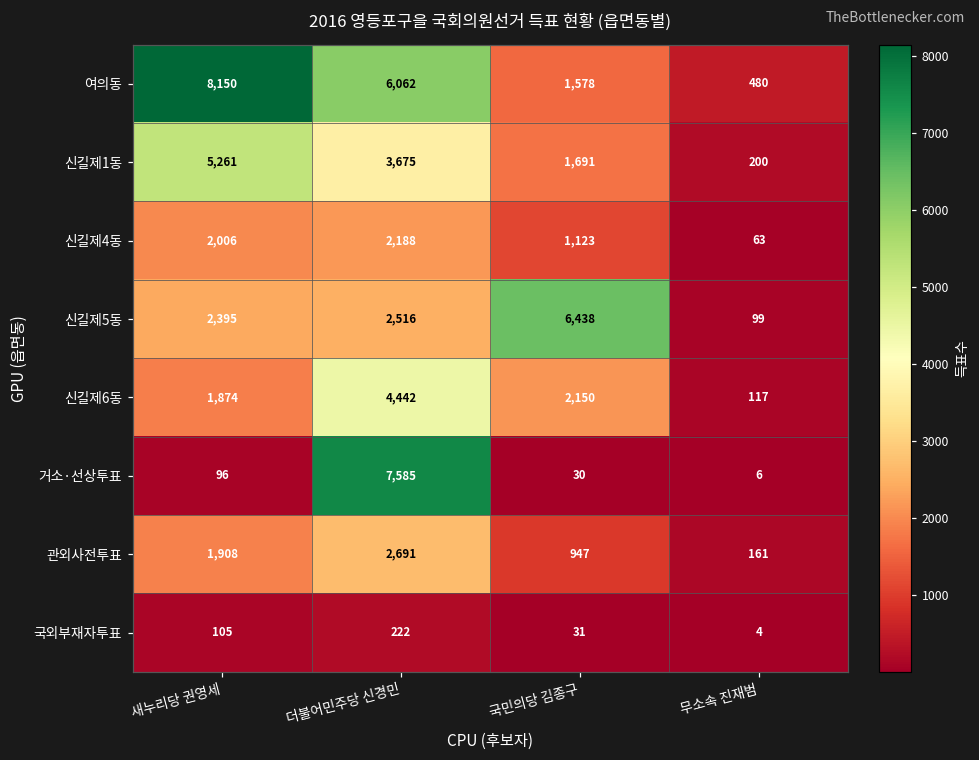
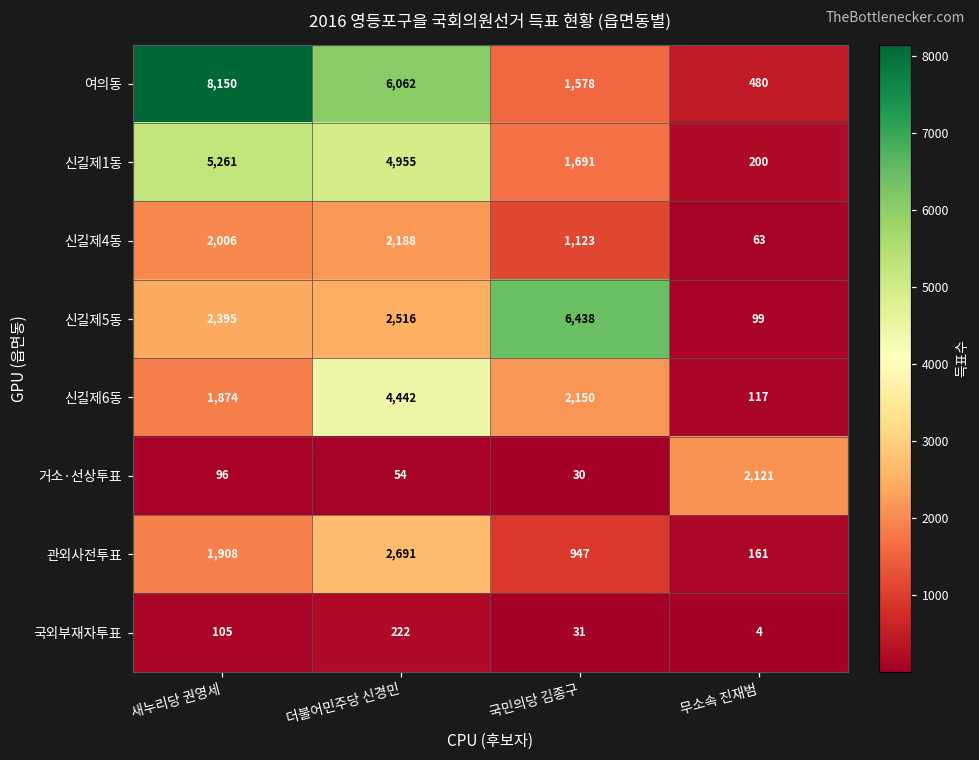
신길제1동, 더불어민주당 신경민: 3,675 -> 4,955
거소·선상투표, 더불어민주당 신경민: 7,585 -> 54
거소·선상투표, 무소속 진재범: 6 -> 2,121
